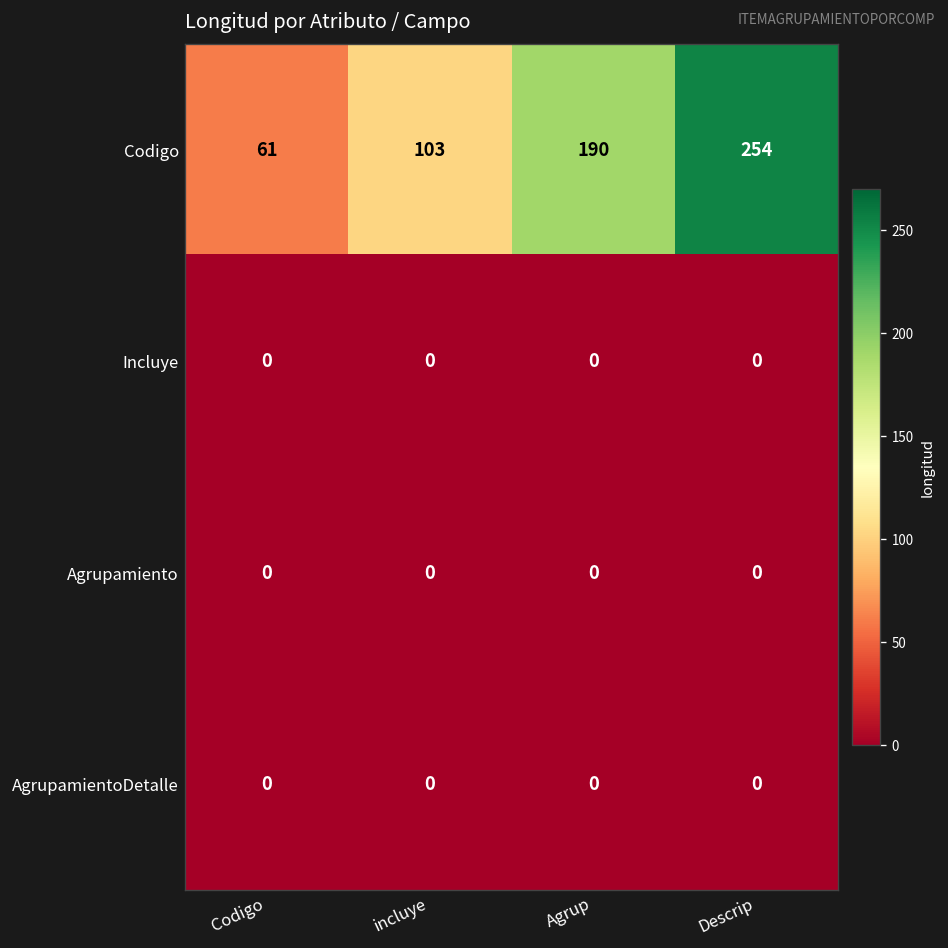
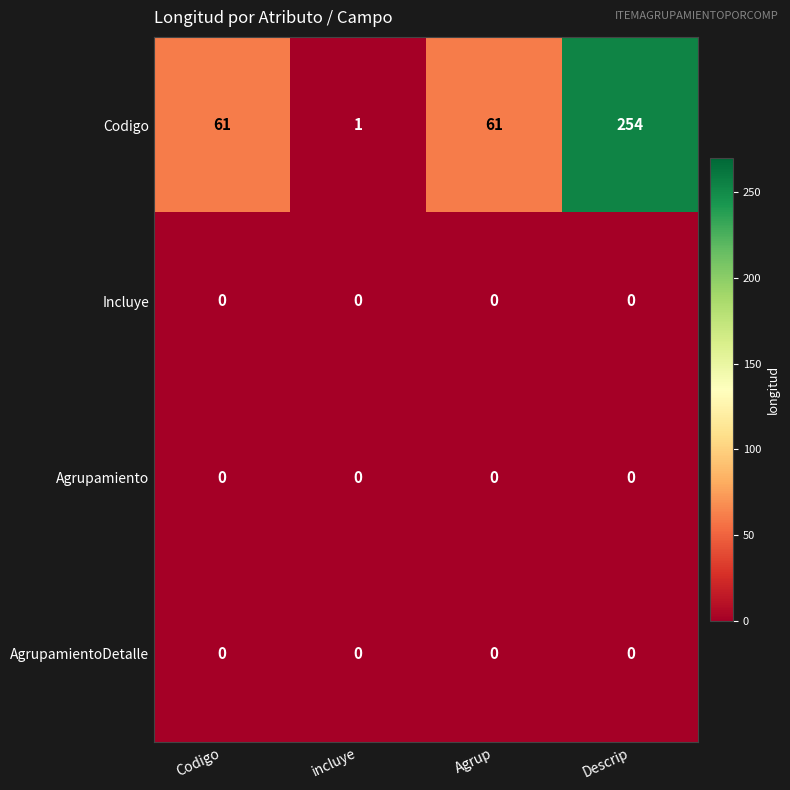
Codigo, incluye: 103 -> 1
Codigo, Agrup: 190 -> 61
